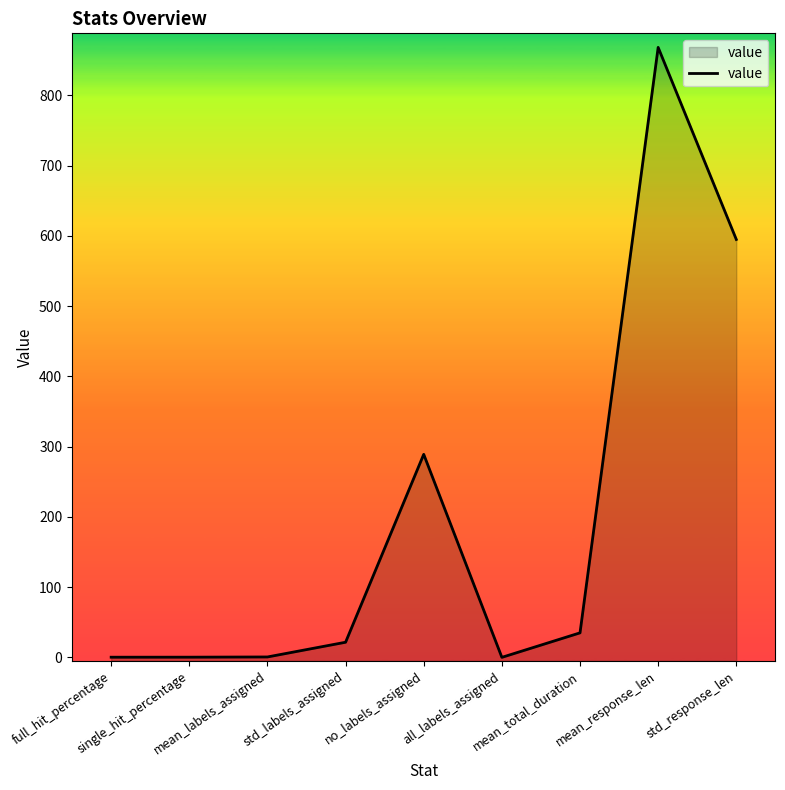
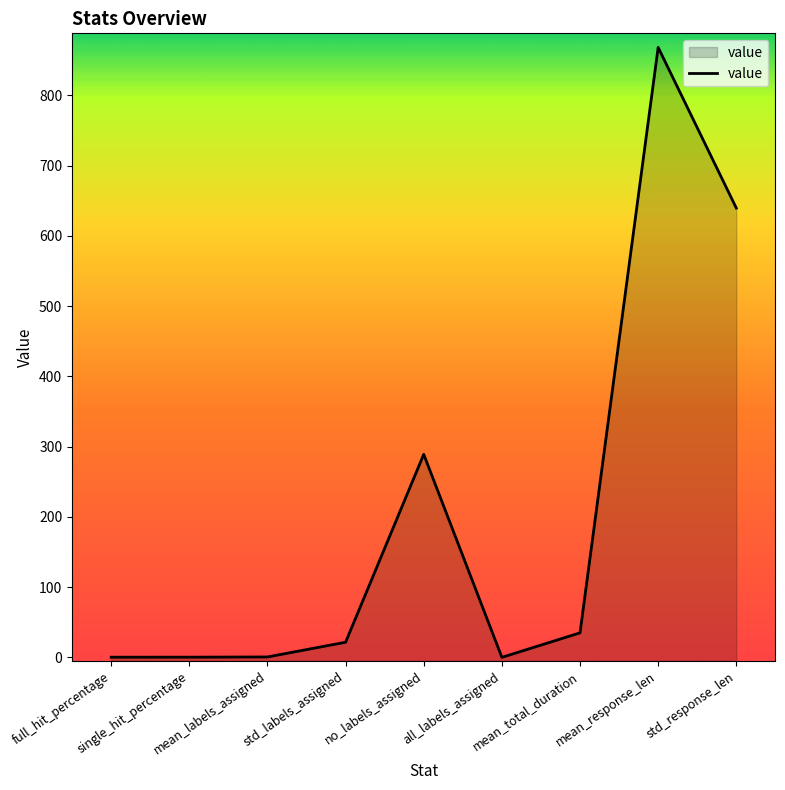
std_response_len: 590 -> 640
